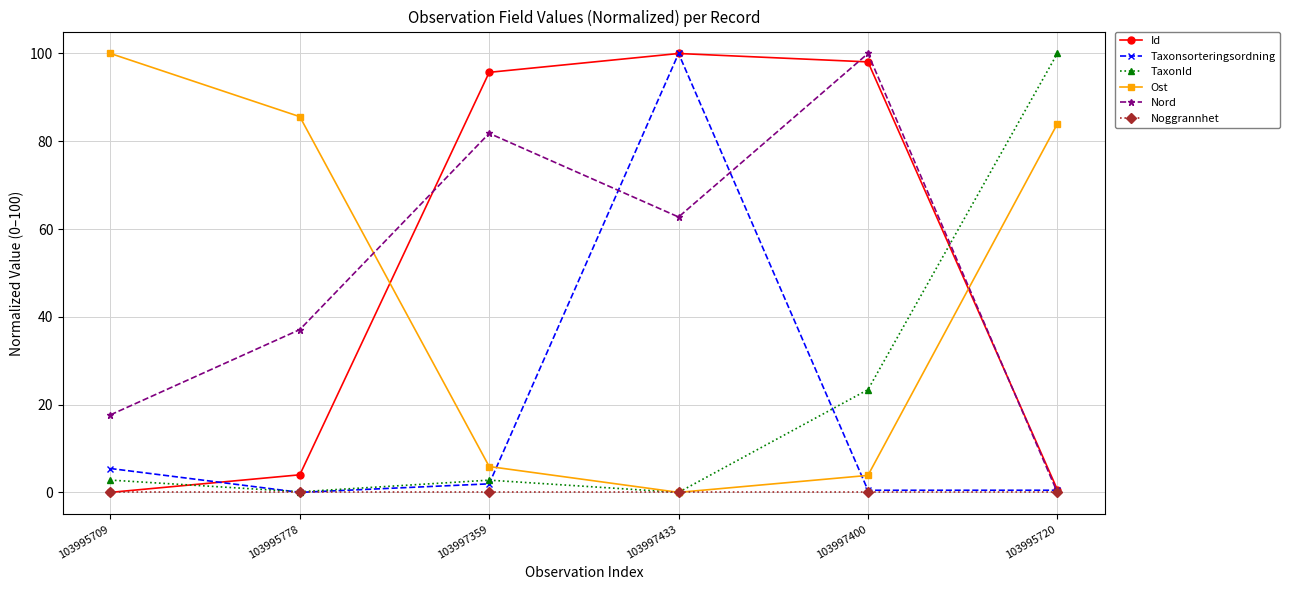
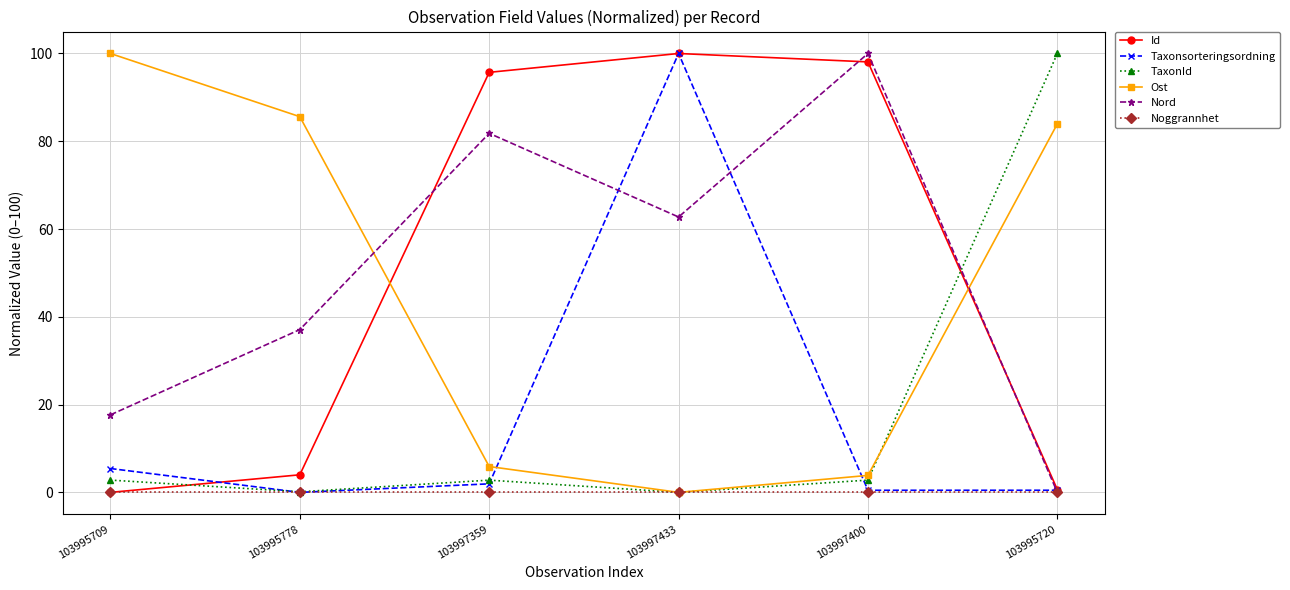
TaxonId, 103997400: 23 -> 3
